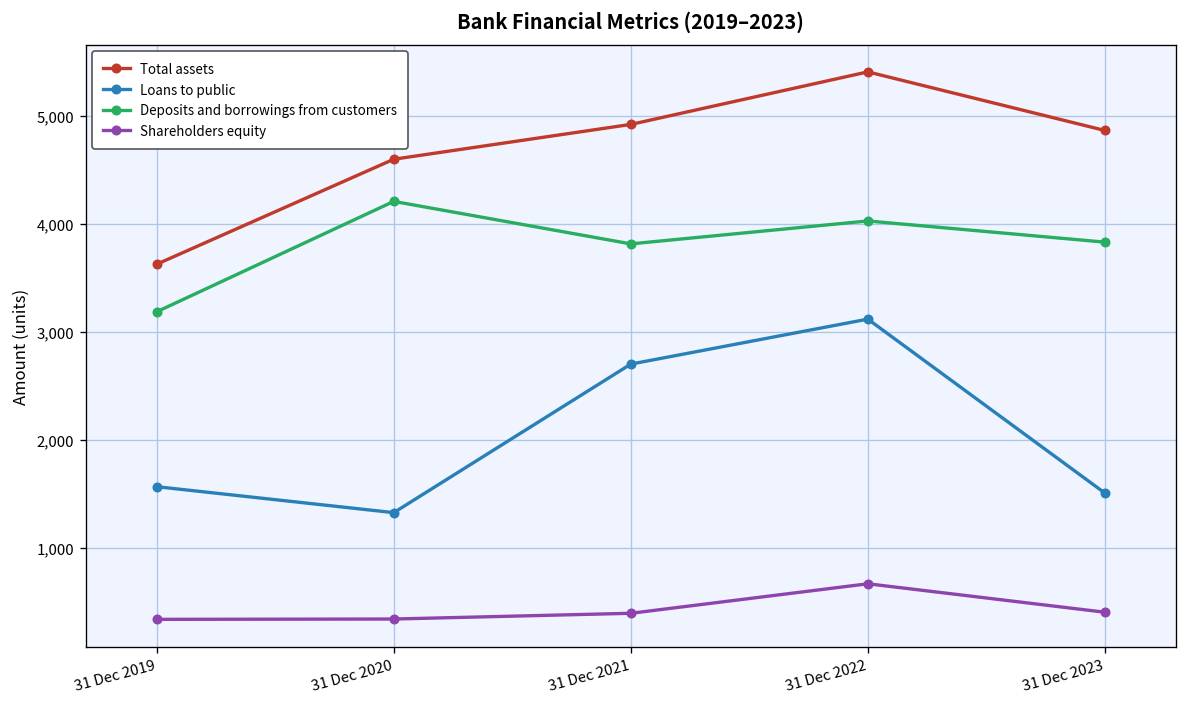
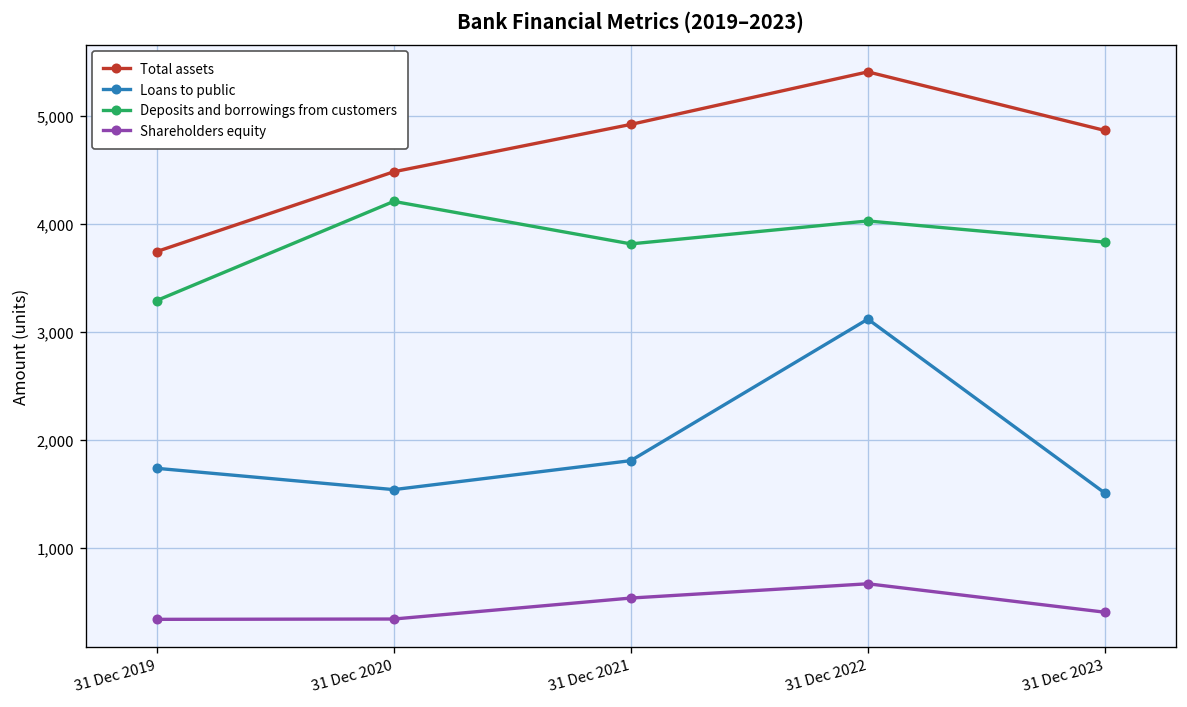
Total assets, 31 Dec 2019: 3,600 -> 3,700
Loans to public, 31 Dec 2019: 1,600 -> 1,700
Deposits and borrowings from customers, 31 Dec 2019: 3,200 -> 3,300
Total assets, 31 Dec 2020: 4,600 -> 4,500
Loans to public, 31 Dec 2020: 1,300 -> 1,500
Loans to public, 31 Dec 2021: 2,700 -> 1,800
Shareholders equity, 31 Dec 2021: 400 -> 500
